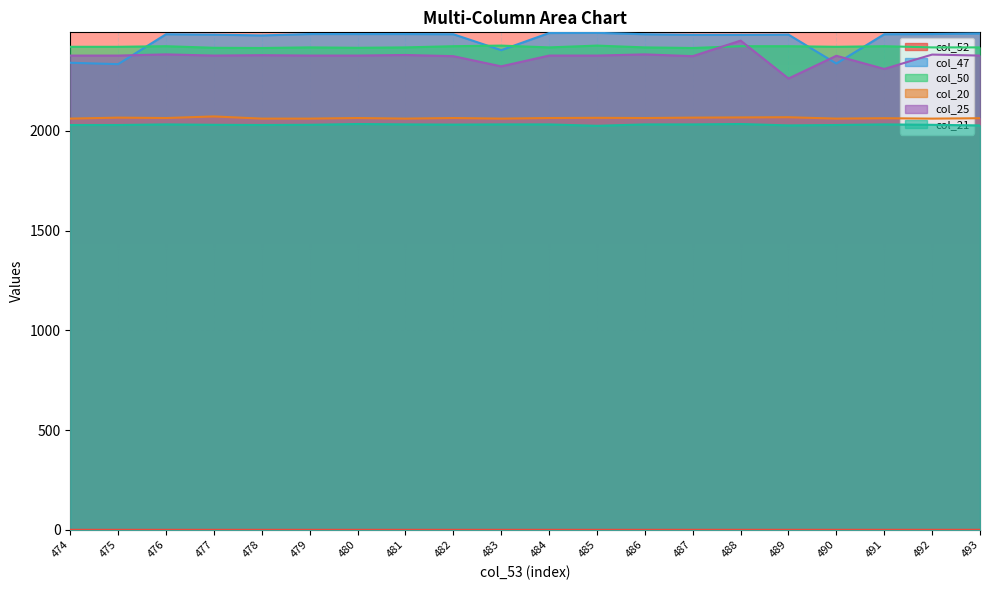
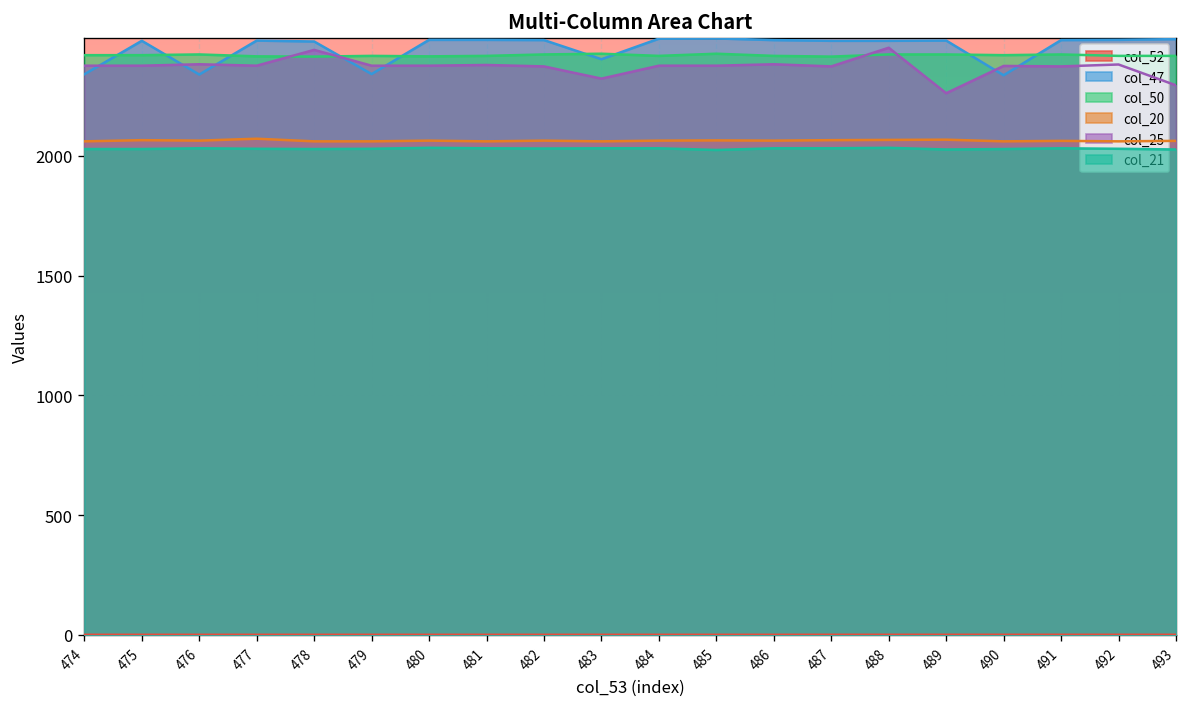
col_47, 475: 2330 -> 2480
col_47, 476: 2480 -> 2340
col_25, 478: 2380 -> 2440
col_47, 479: 2490 -> 2340
col_25, 491: 2310 -> 2370
col_25, 493: 2380 -> 2300
